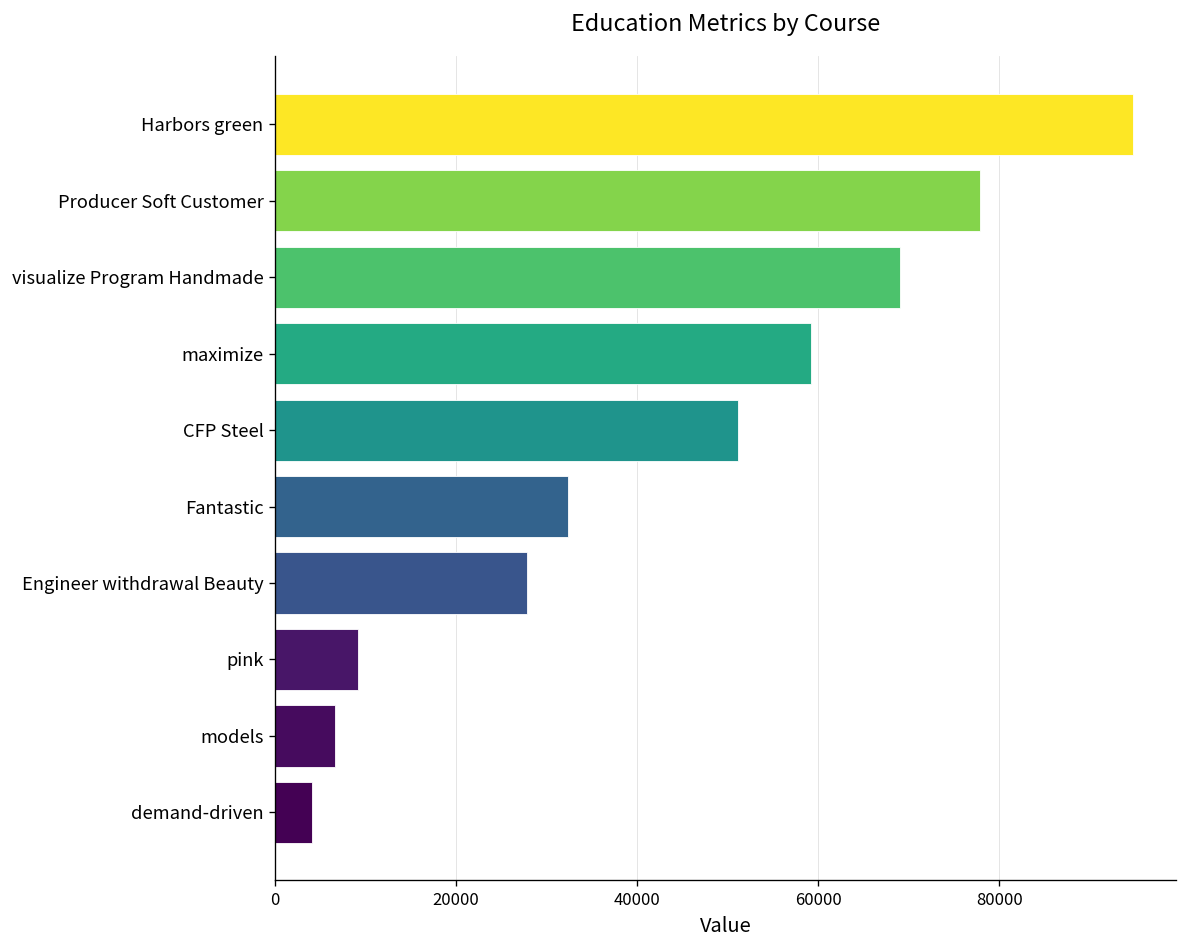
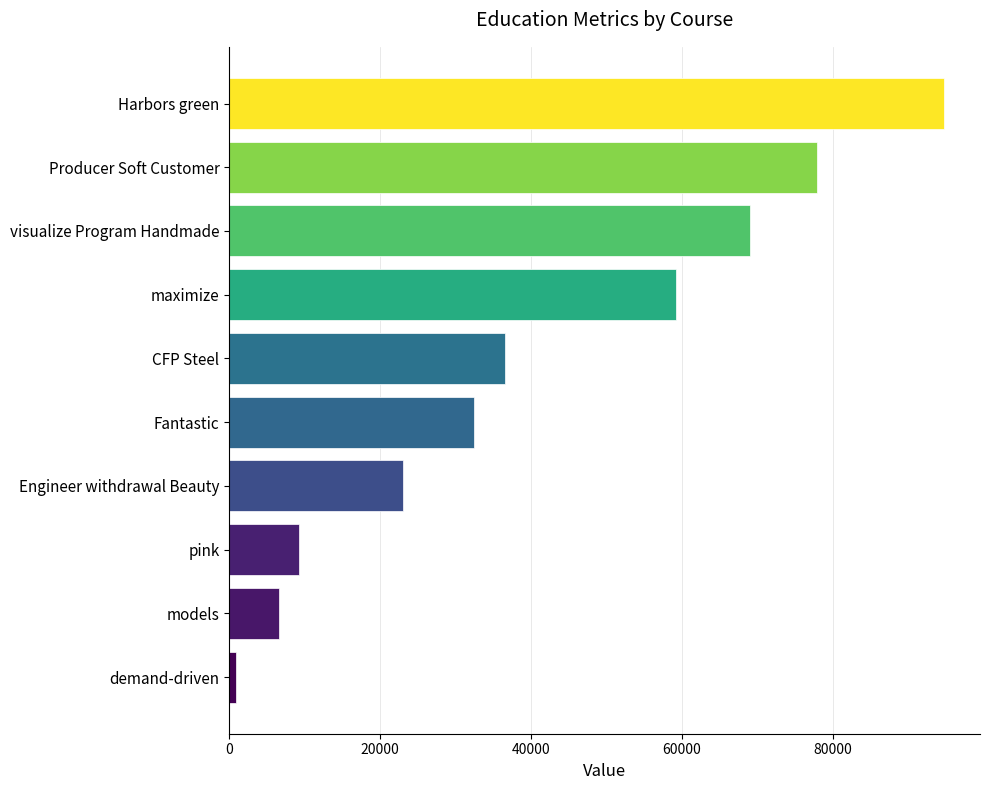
CFP Steel: 51000 -> 37000
Engineer withdrawal Beauty: 28000 -> 23000
demand-driven: 4000 -> 1000
